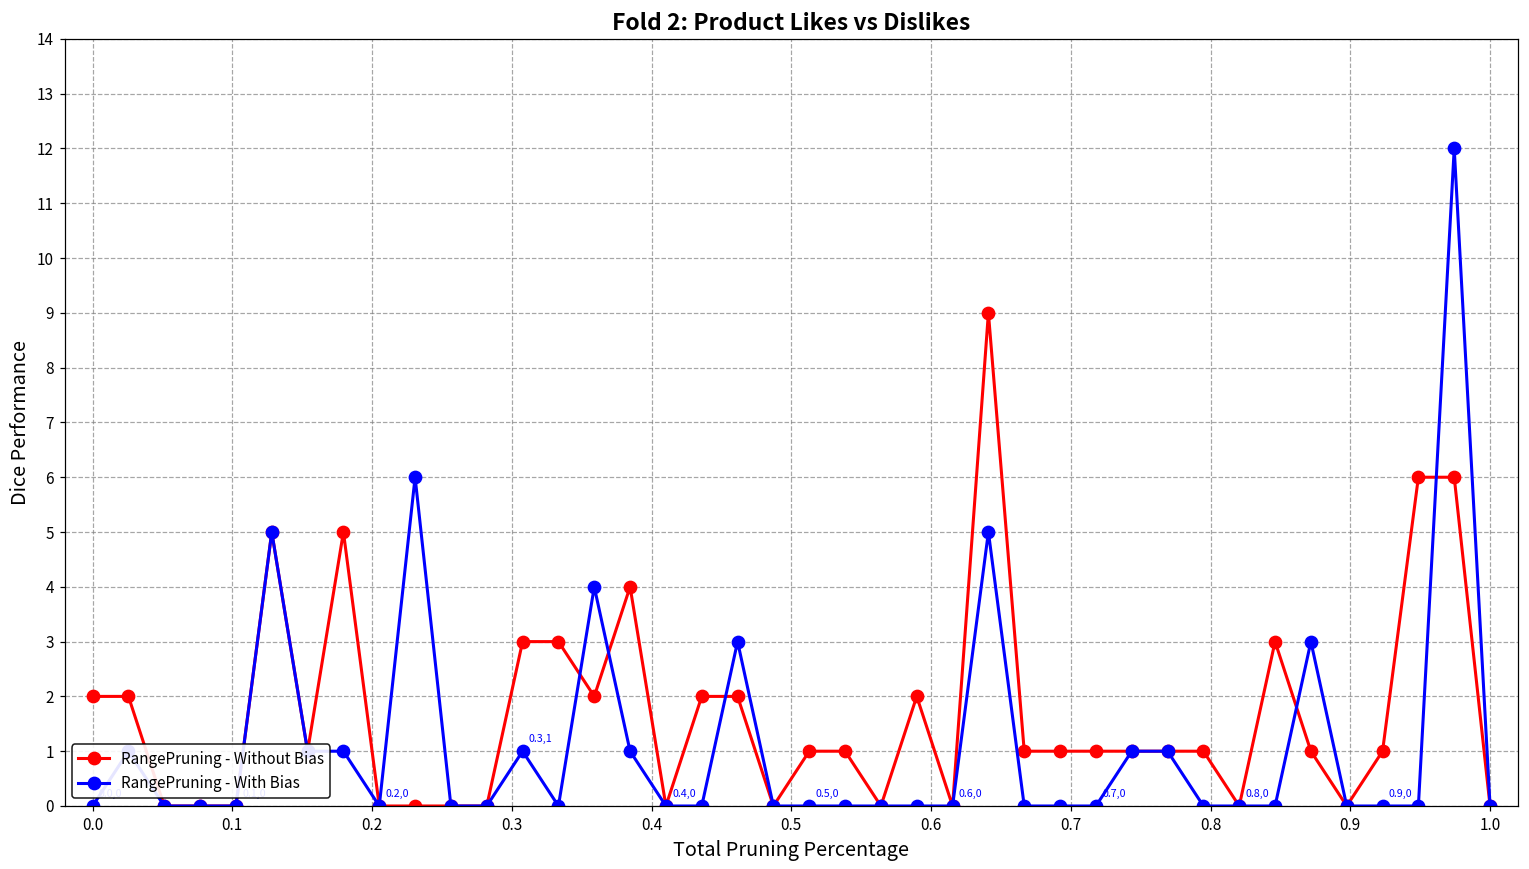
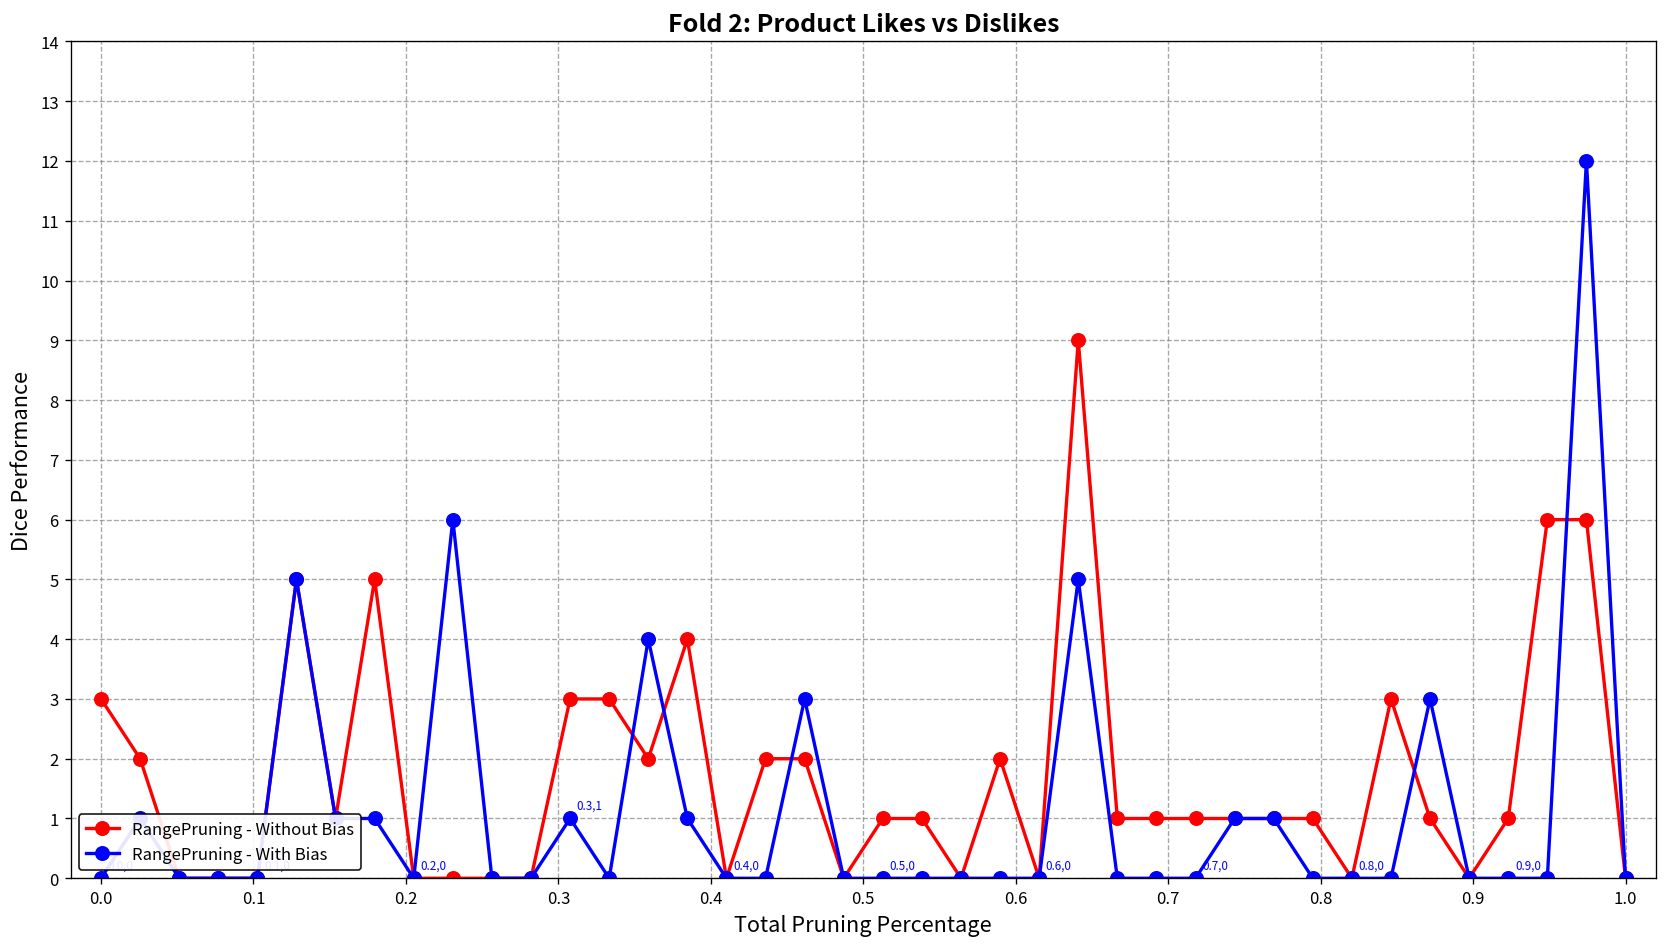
RangePruning - Without Bias, 0.0: 2 -> 3
